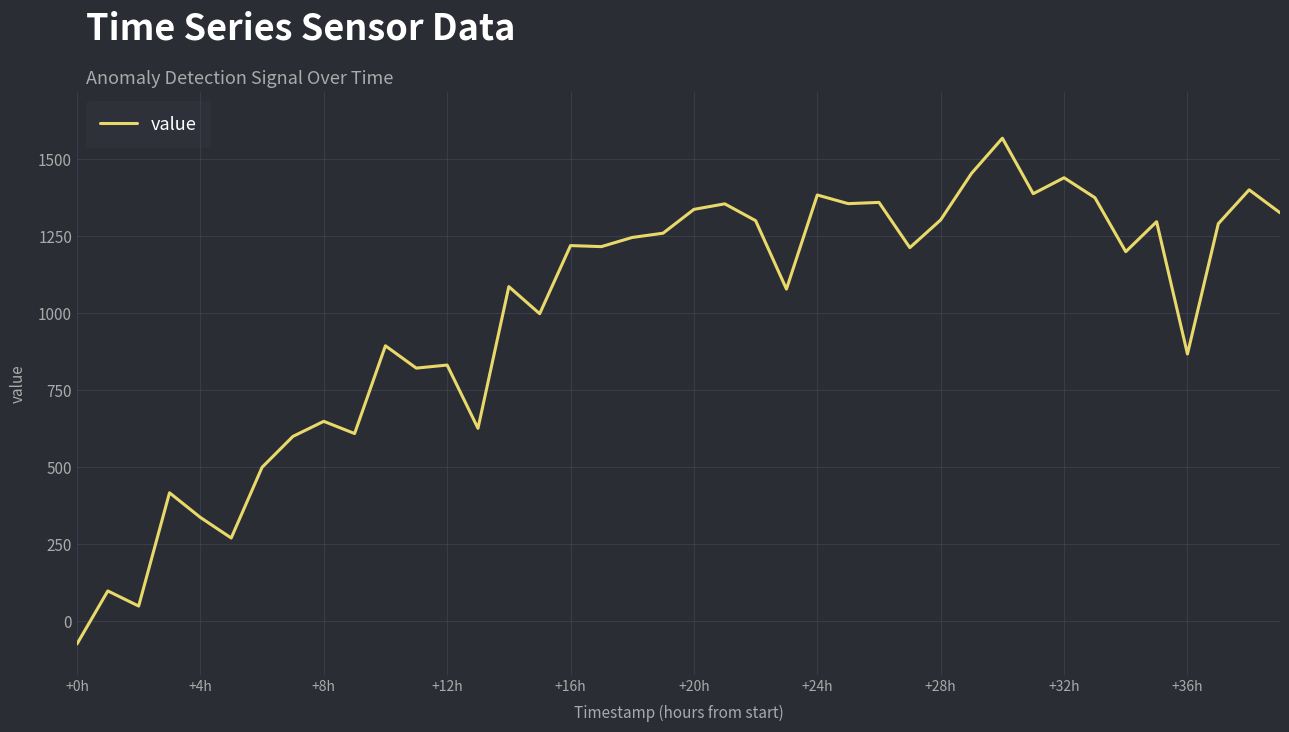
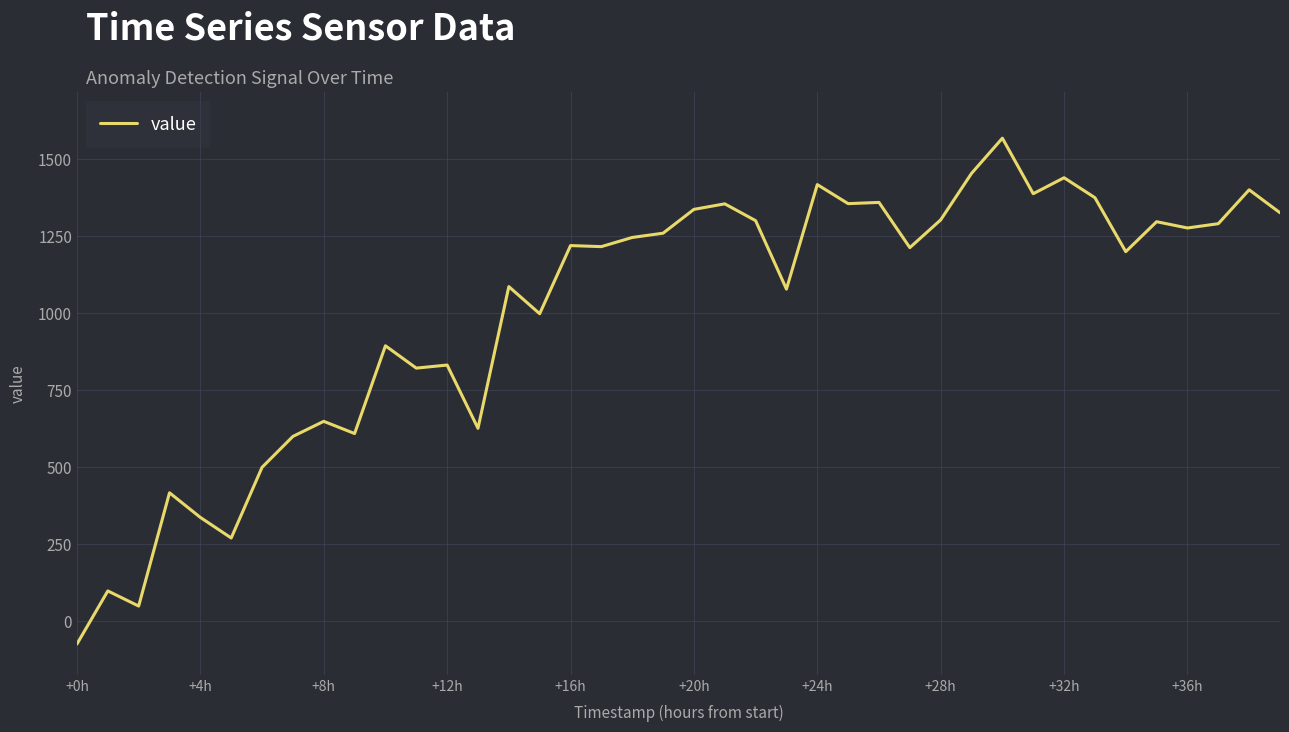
+24h: 1380 -> 1420
+36h: 870 -> 1280
